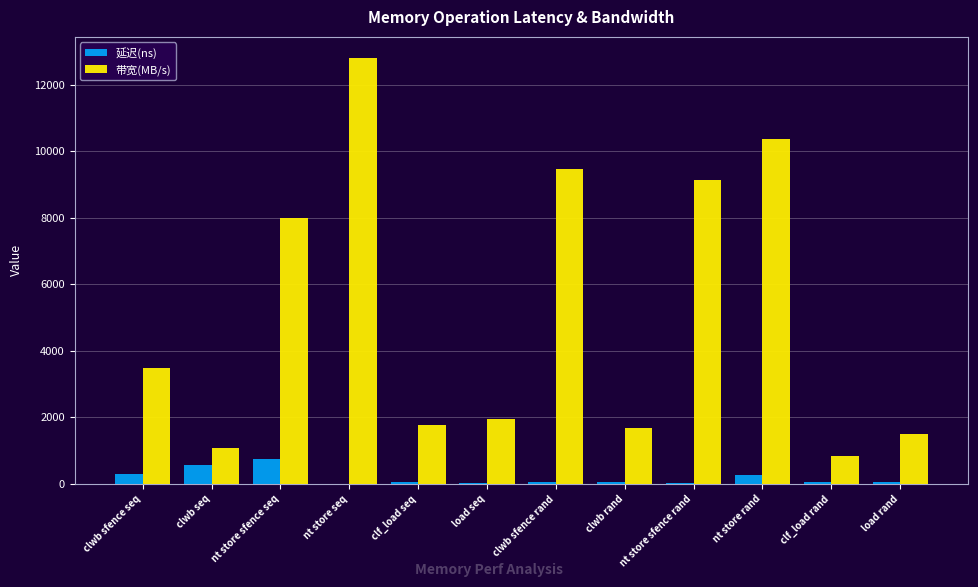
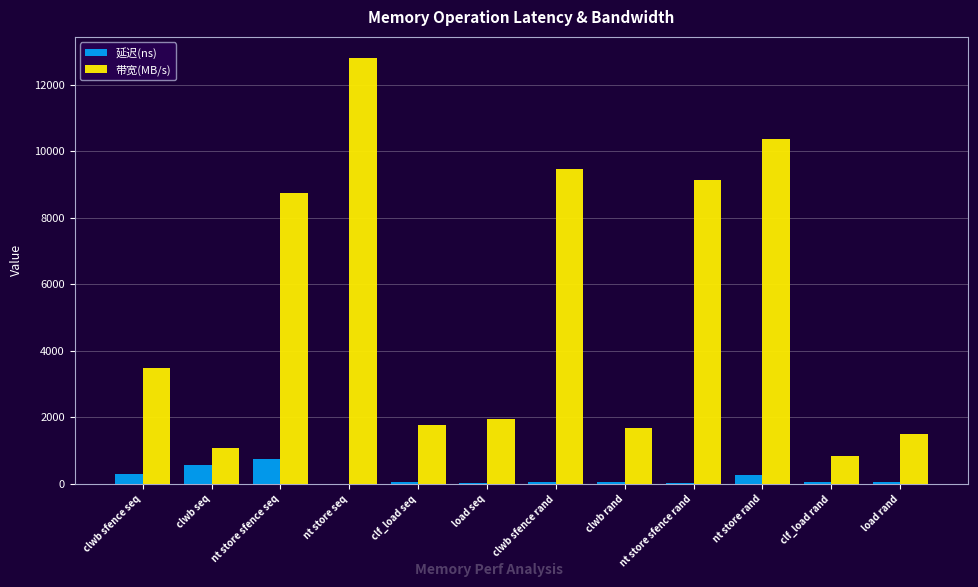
带宽(MB/s), nt store sfence seq: 8000 -> 8700
